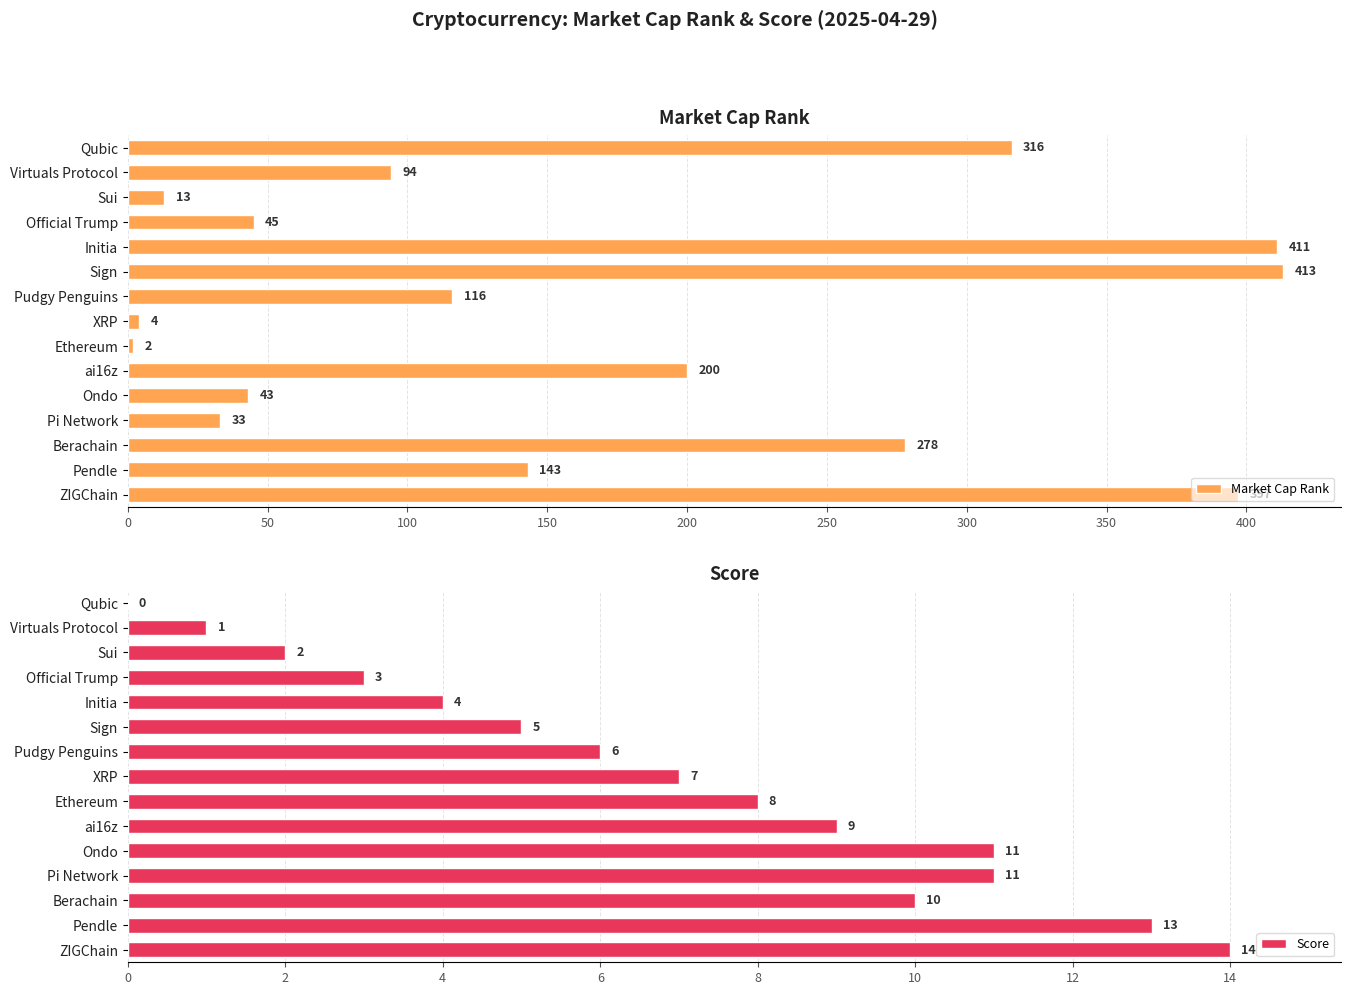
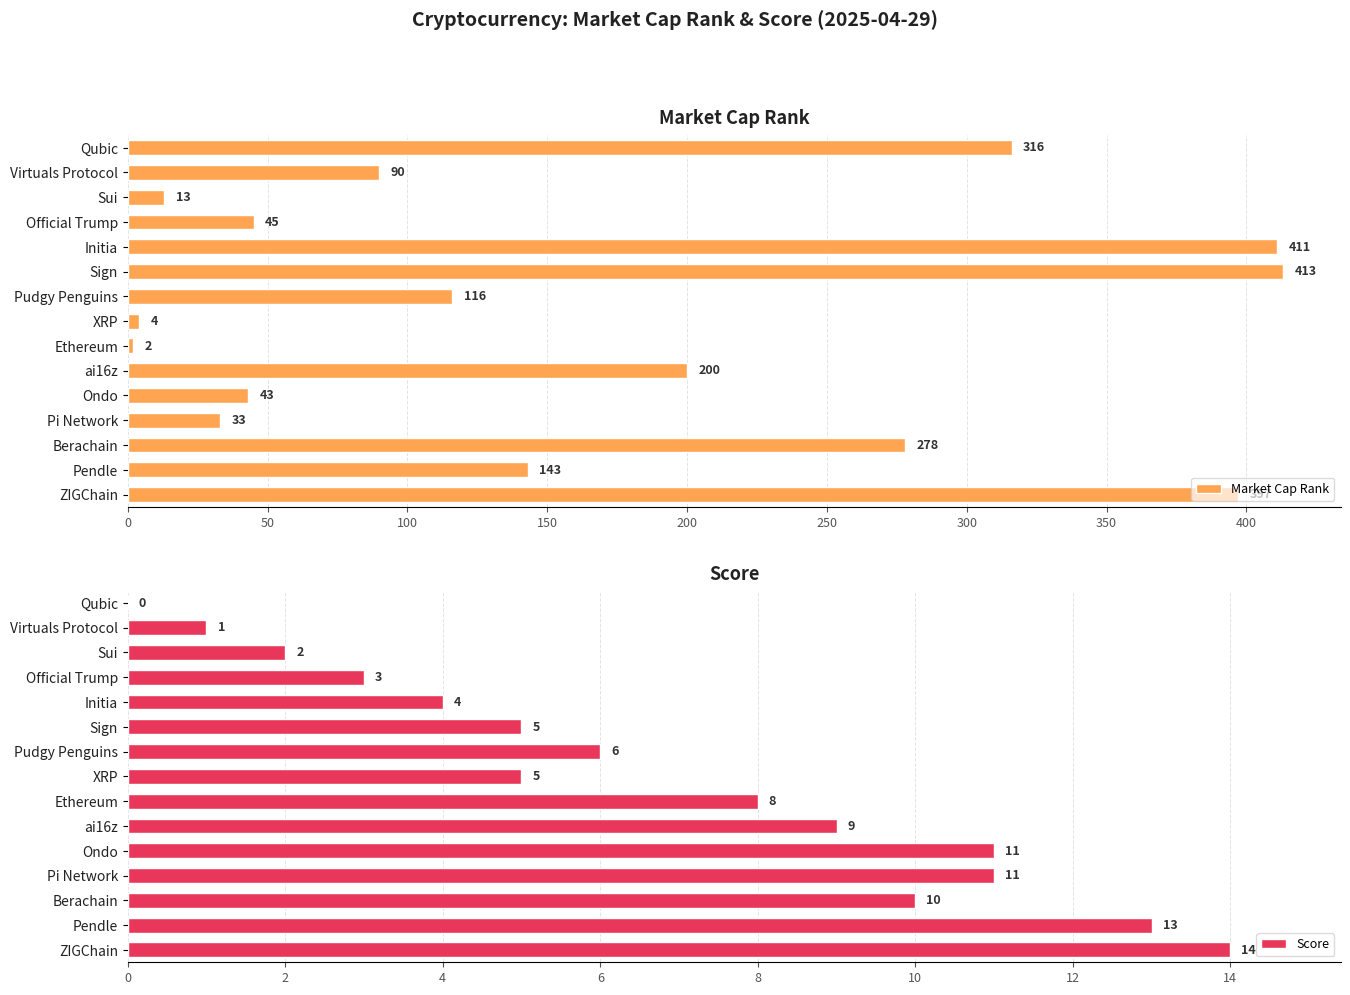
Market Cap Rank, Virtuals Protocol: 94 -> 90
Score, XRP: 7 -> 5
